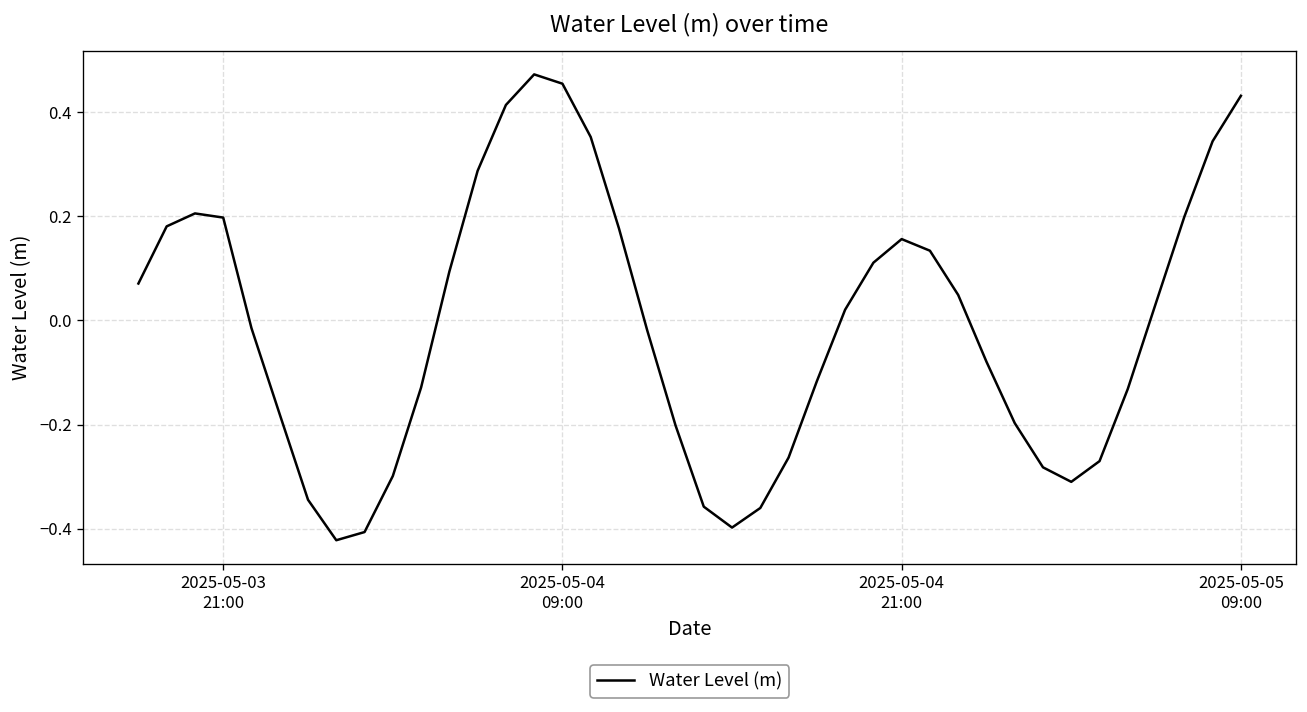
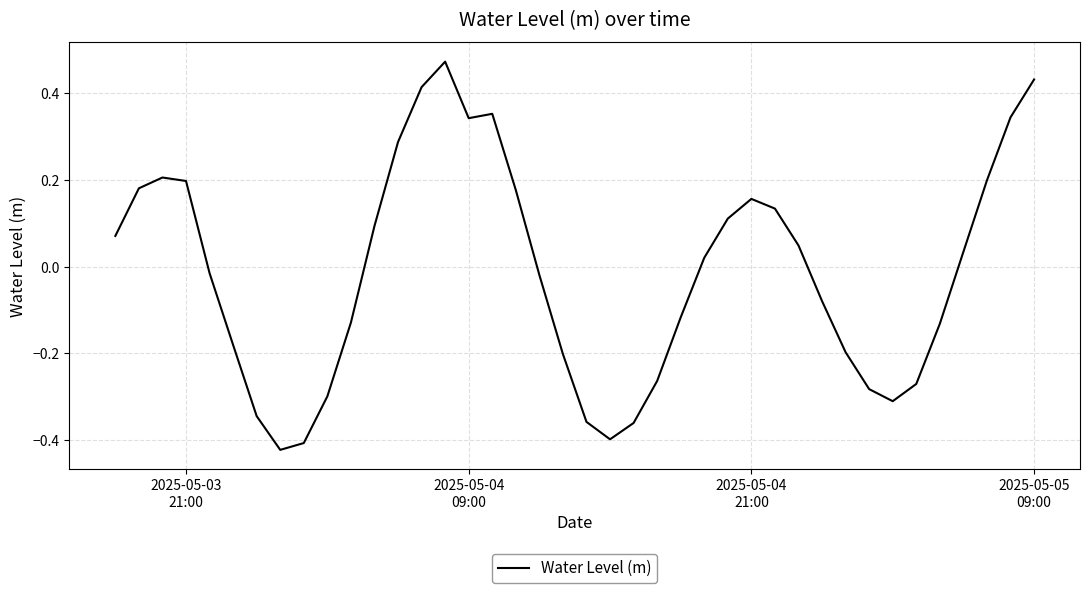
2025-05-04 09:00: 0.45 -> 0.34
